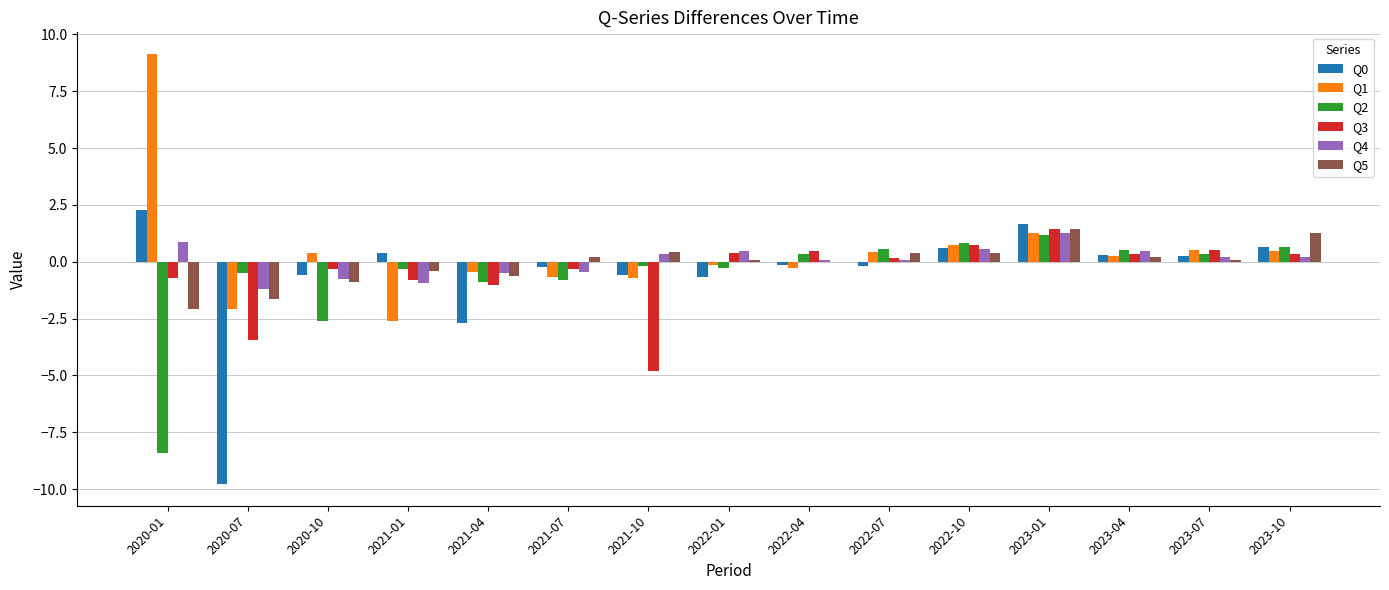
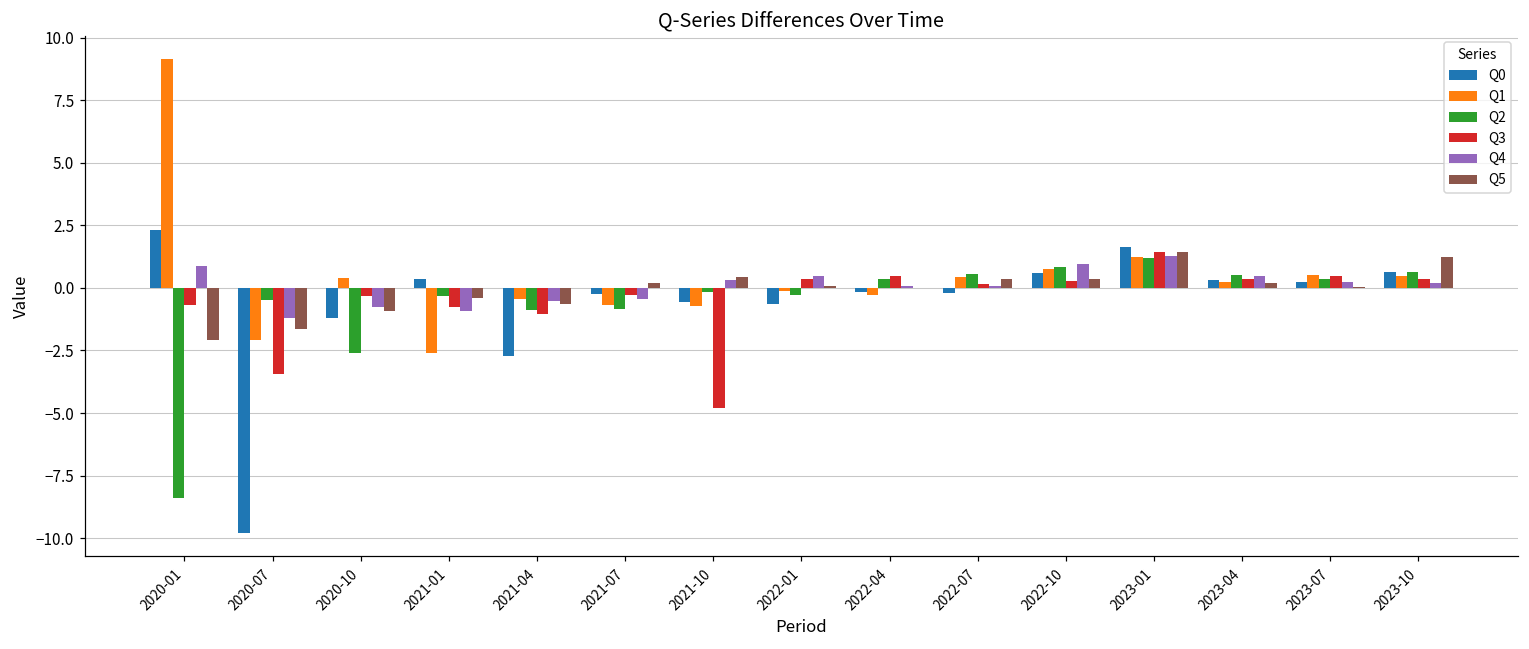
Q0, 2020-10: -0.6 -> -1.2
Q3, 2022-10: 0.7 -> 0.3
Q4, 2022-10: 0.5 -> 1.0
